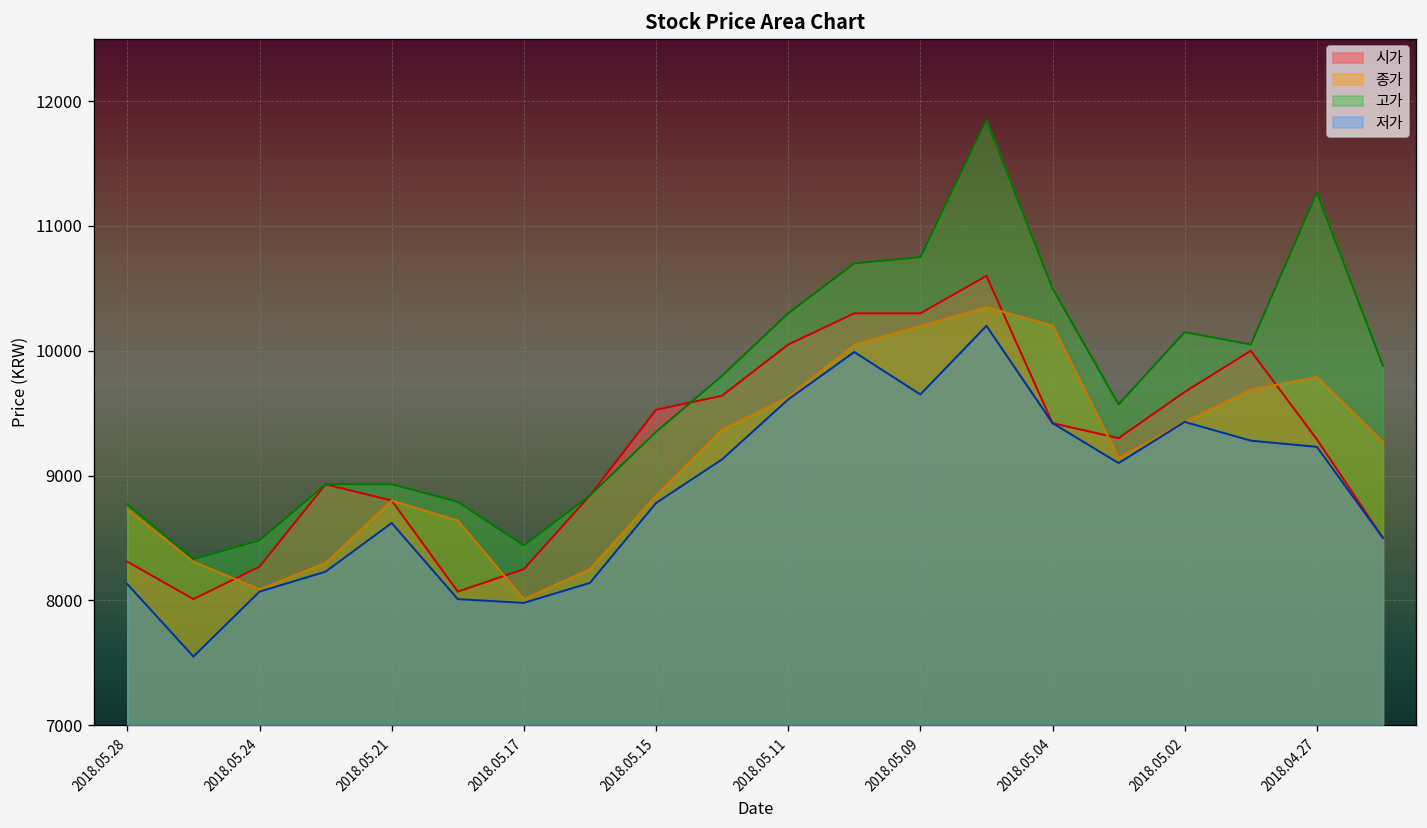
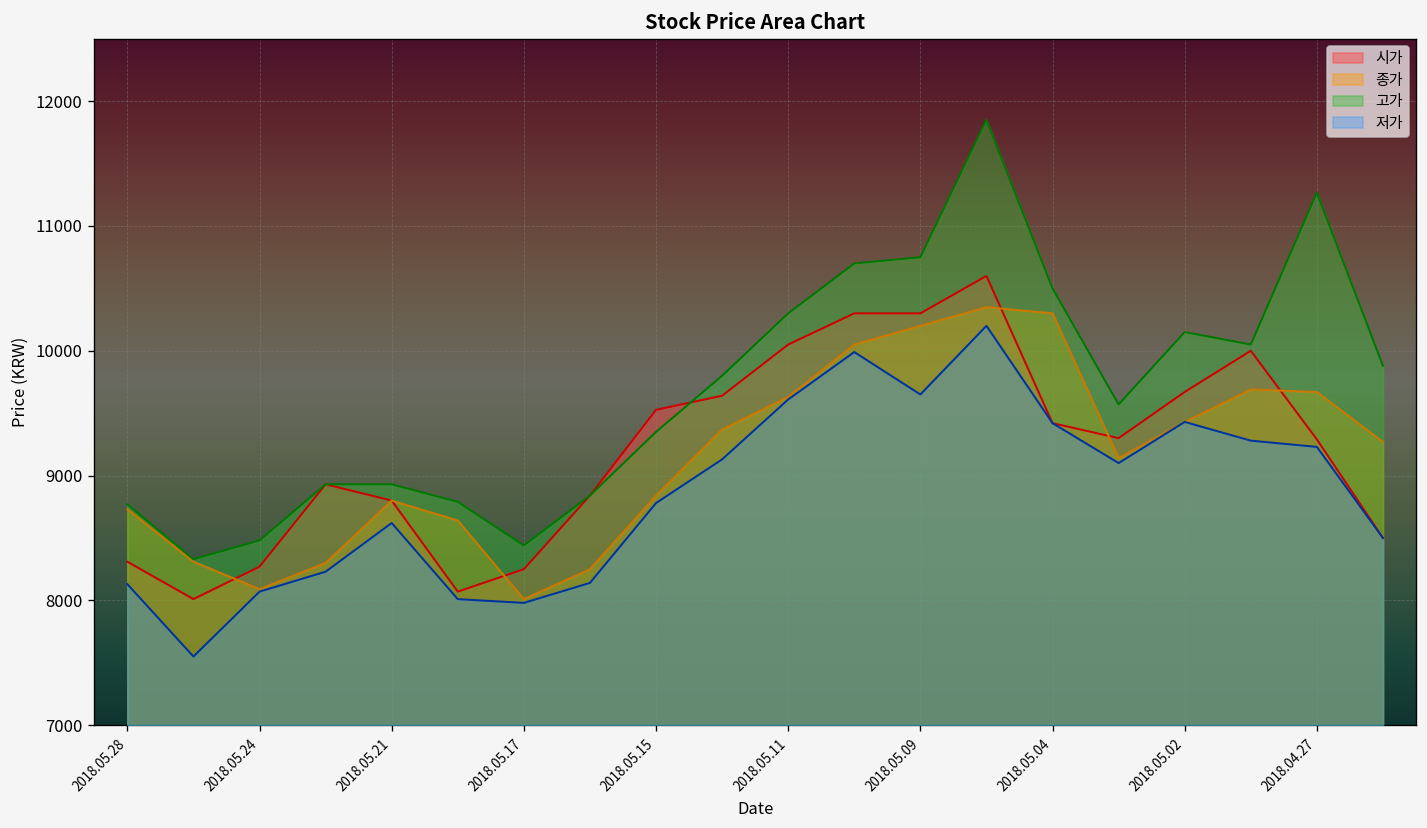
종가, 2018.05.04: 10200 -> 10300
종가, 2018.04.27: 9790 -> 9670
